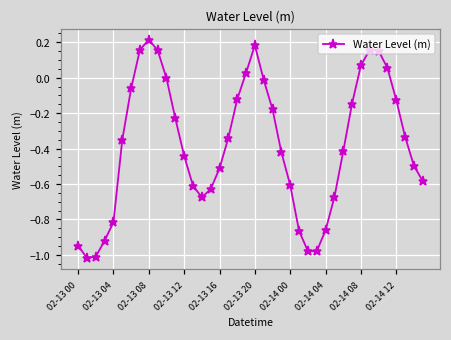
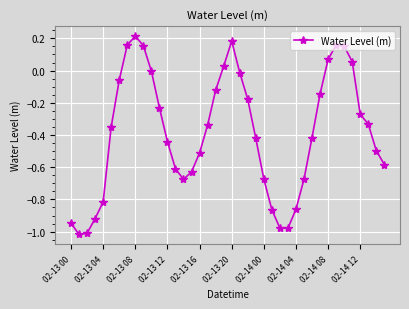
02-14 00: -0.61 -> -0.67
02-14 12: -0.13 -> -0.27
